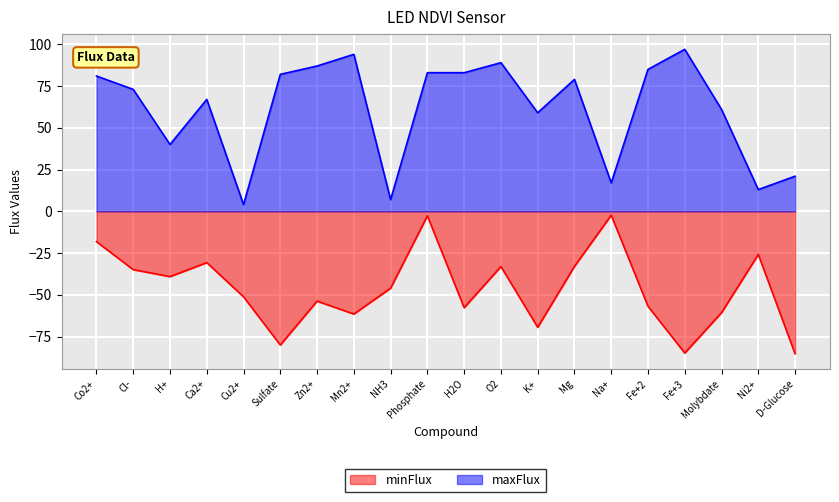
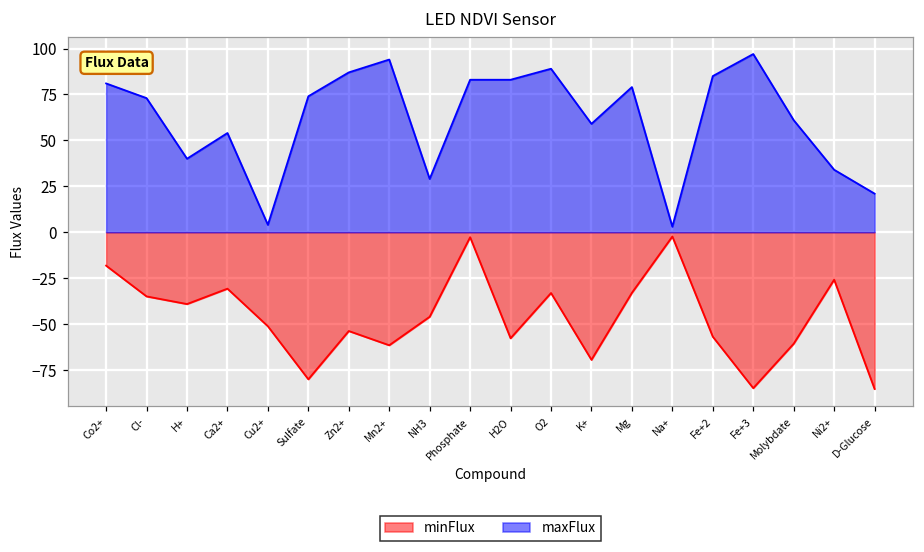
maxFlux, Ca2+: 67 -> 54
maxFlux, Sulfate: 82 -> 74
maxFlux, NH3: 7 -> 29
maxFlux, Na+: 17 -> 3
maxFlux, Ni2+: 13 -> 34
